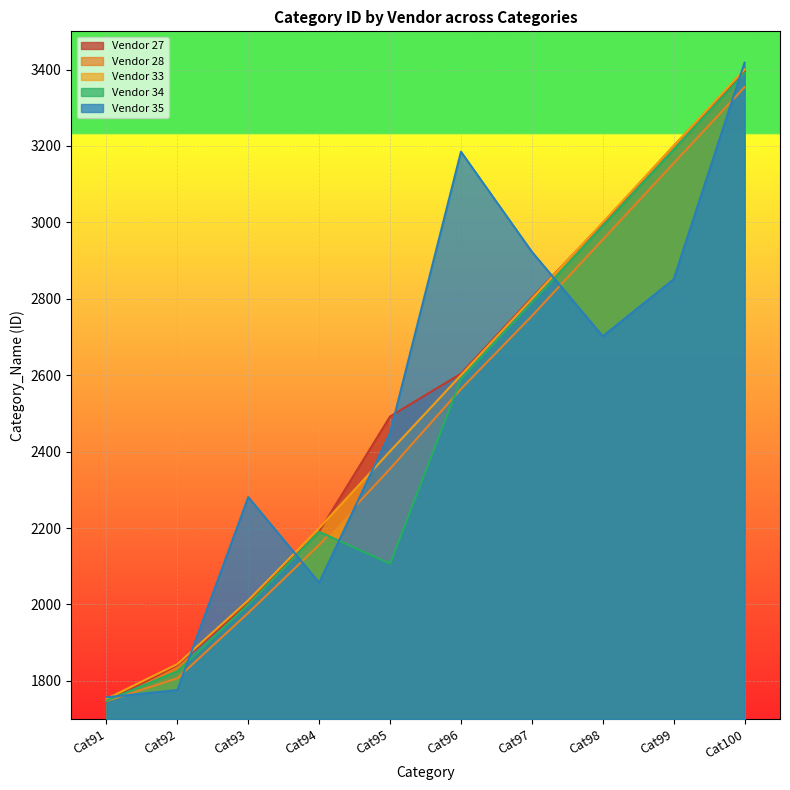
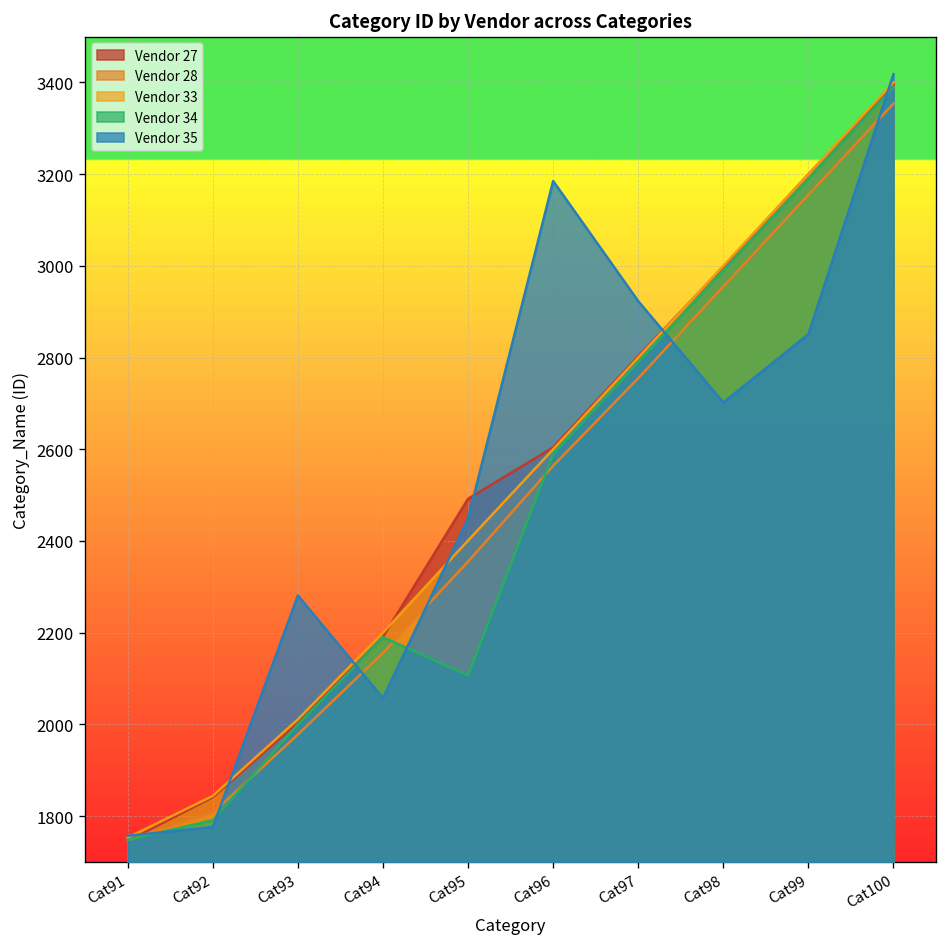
Vendor 34, Cat92: 1830 -> 1790
